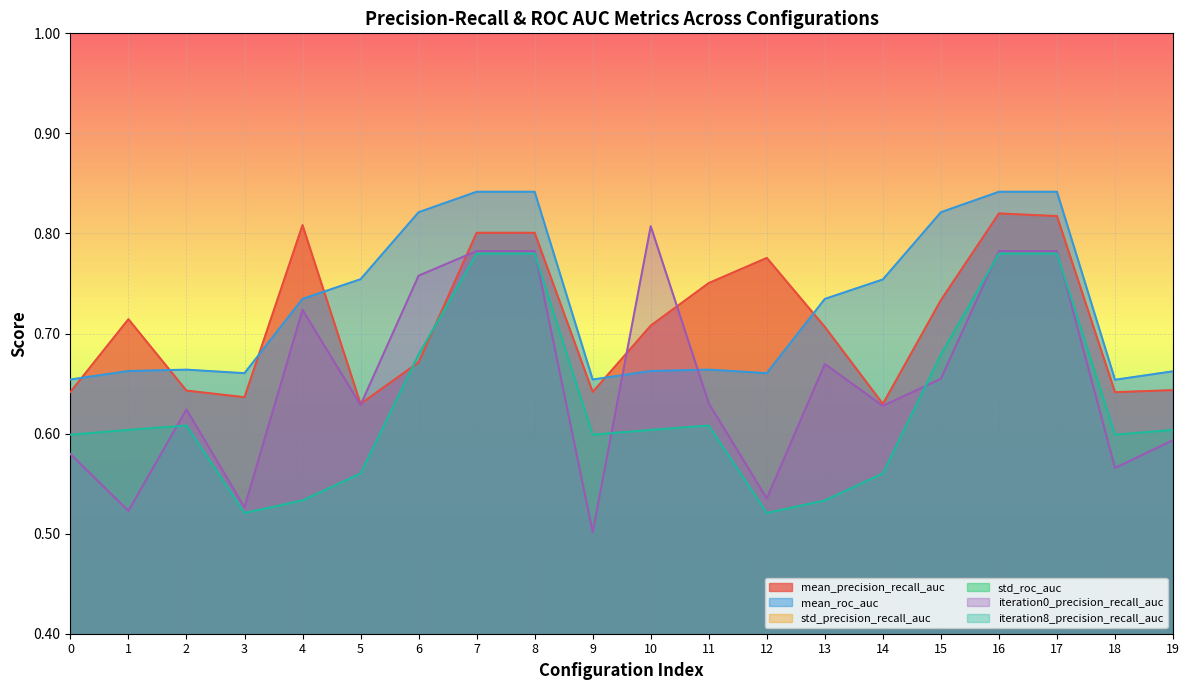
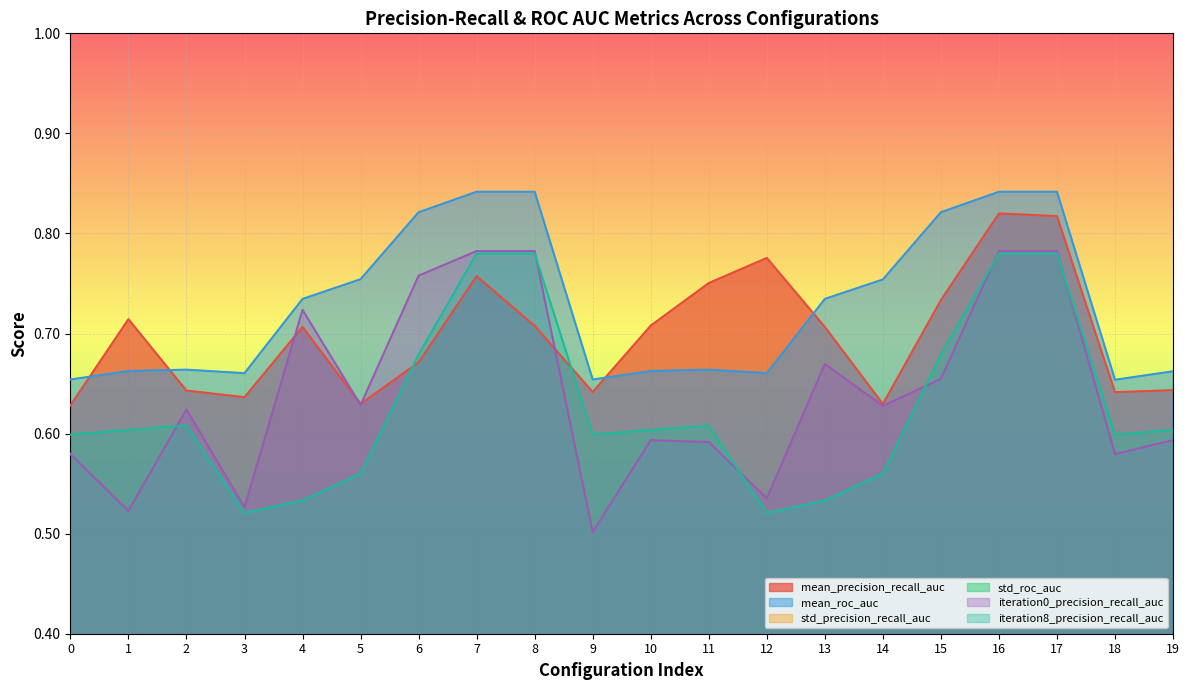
mean_precision_recall_auc, 0: 0.642 -> 0.628
mean_precision_recall_auc, 4: 0.808 -> 0.707
mean_precision_recall_auc, 7: 0.801 -> 0.757
mean_precision_recall_auc, 8: 0.801 -> 0.708
iteration0_precision_recall_auc, 10: 0.807 -> 0.593
iteration0_precision_recall_auc, 11: 0.630 -> 0.592
iteration0_precision_recall_auc, 18: 0.566 -> 0.580
